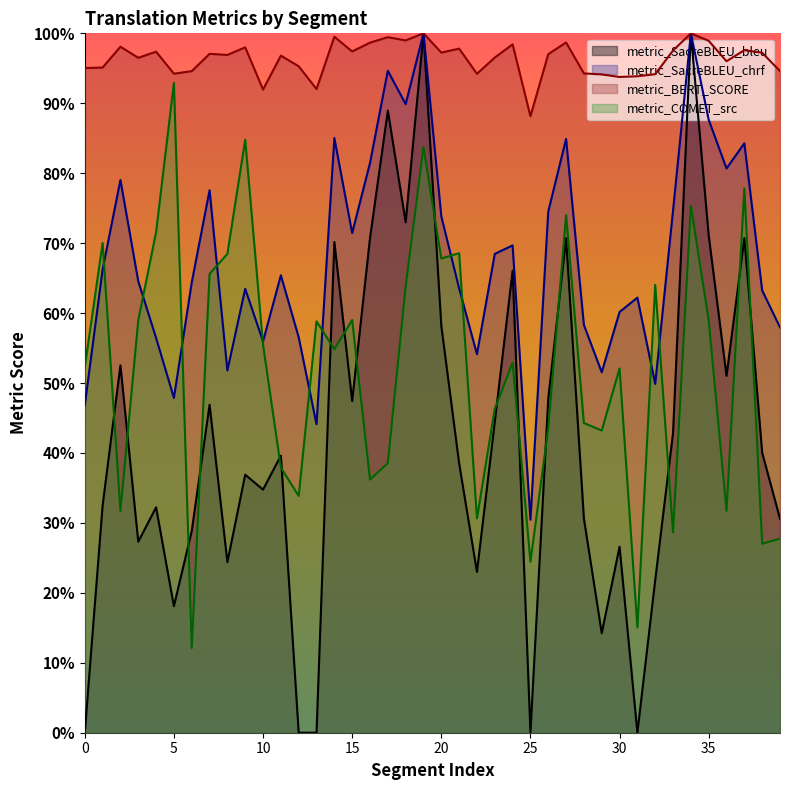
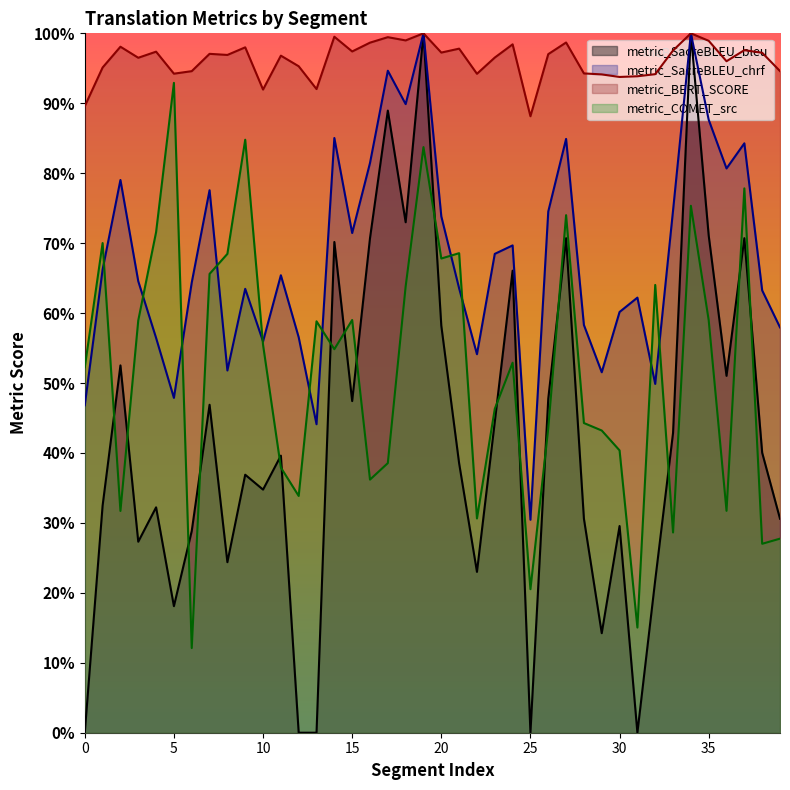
metric_BERT_SCORE, 0: 95% -> 90%
metric_COMET_src, 25: 24% -> 21%
metric_SacreBLEU_bleu, 30: 27% -> 30%
metric_COMET_src, 30: 52% -> 40%
